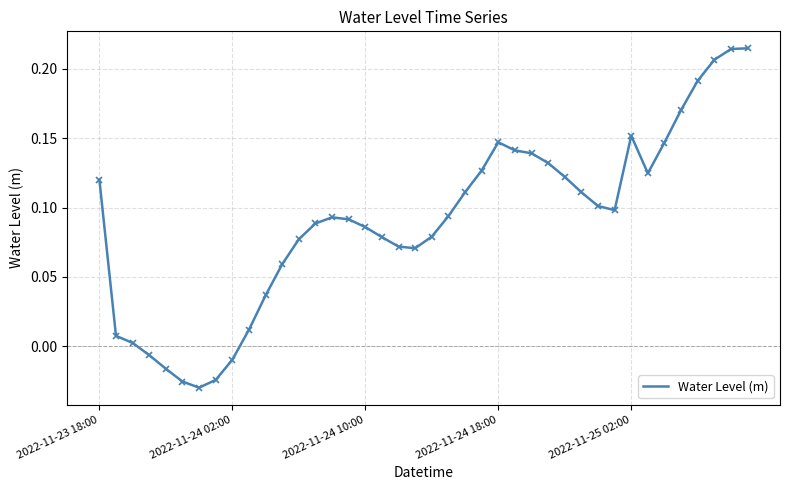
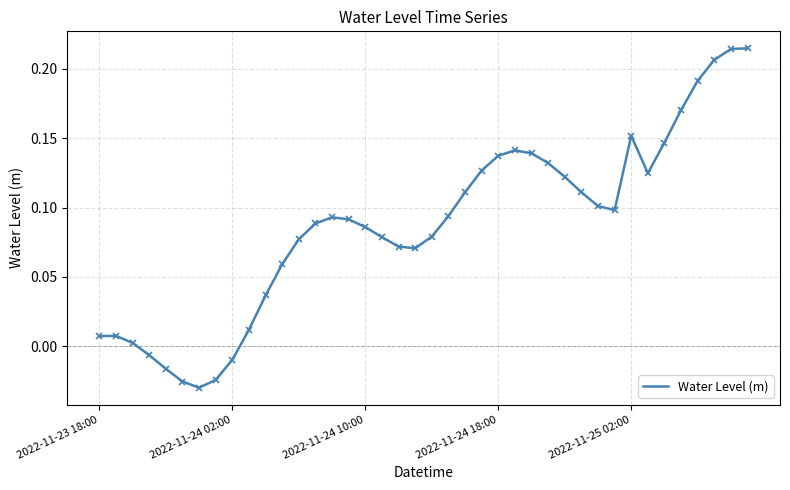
2022-11-23 18:00: 0.120 -> 0.007
2022-11-24 18:00: 0.147 -> 0.137
